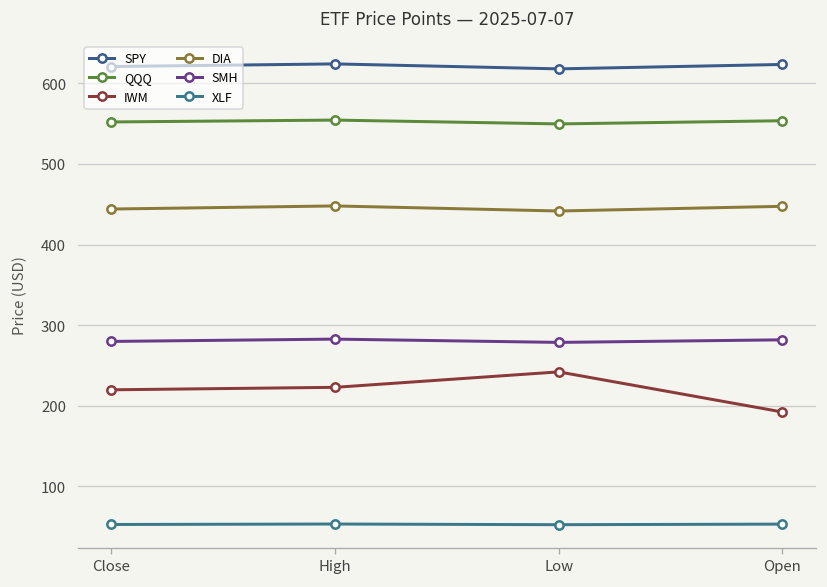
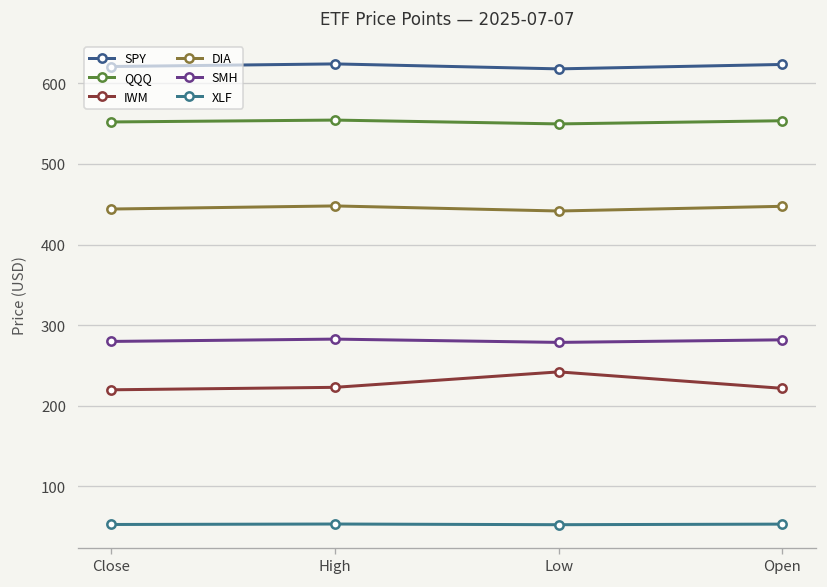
IWM, Open: 190 -> 220
